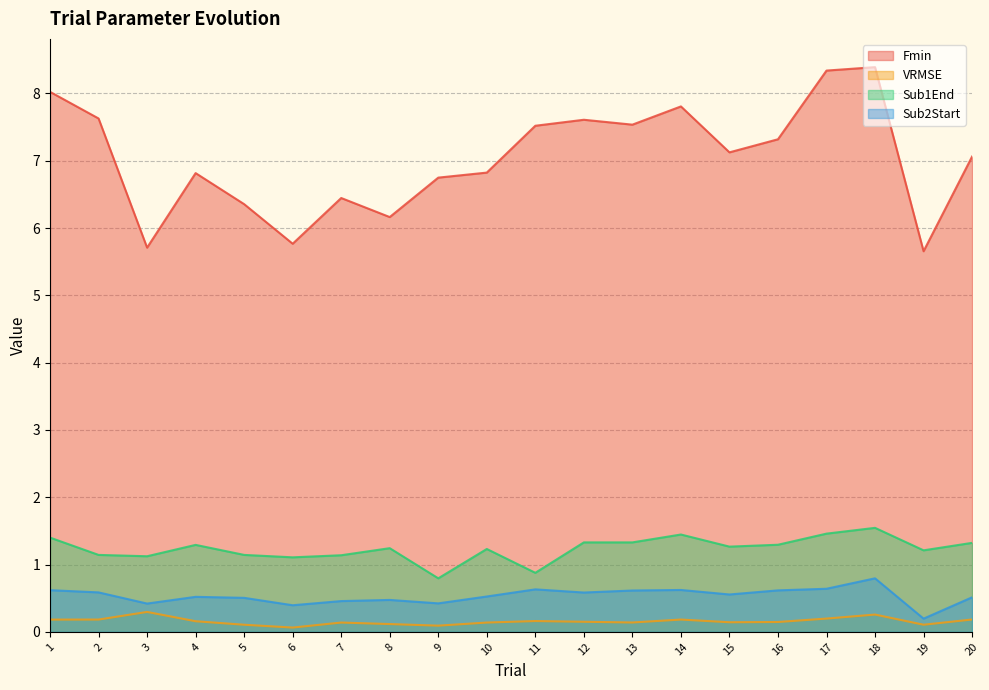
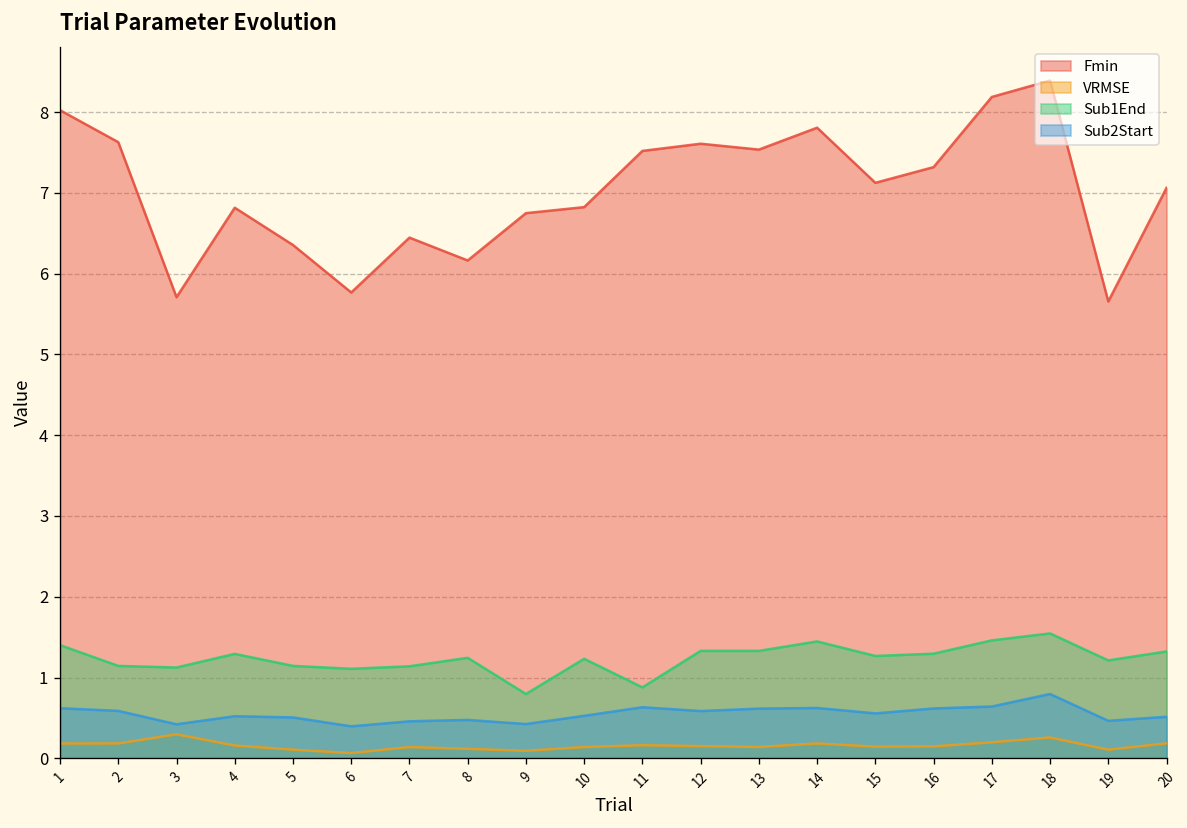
Fmin, 17: 8.3 -> 8.2
Sub2Start, 19: 0.2 -> 0.5
